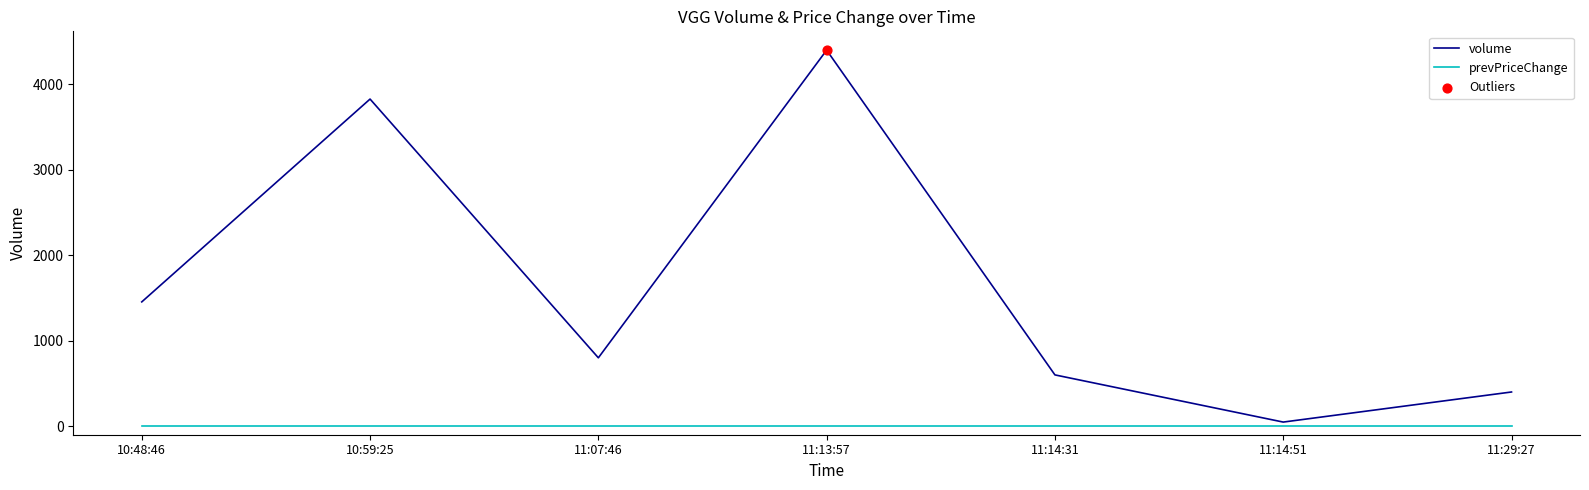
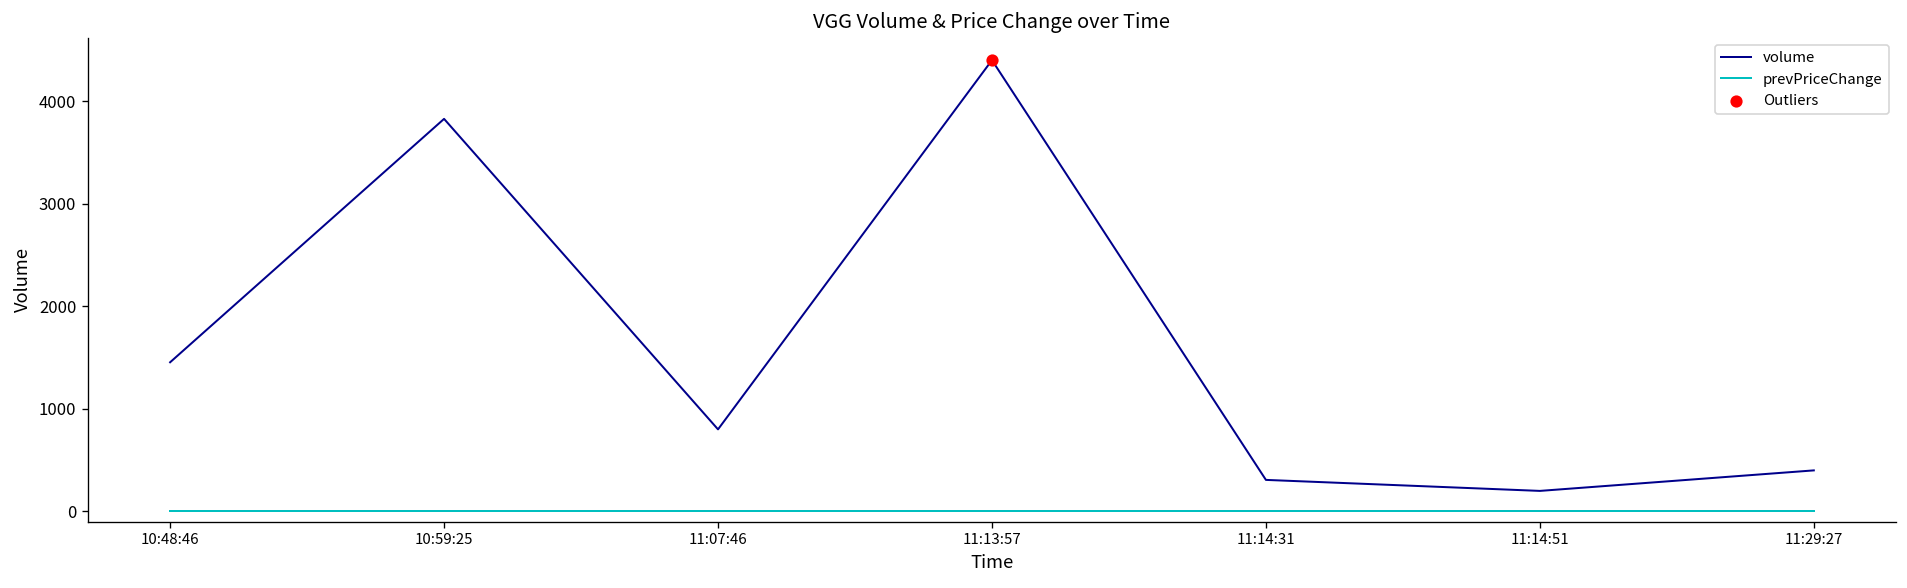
volume, 11:14:31: 600 -> 300
volume, 11:14:51: 0 -> 200
